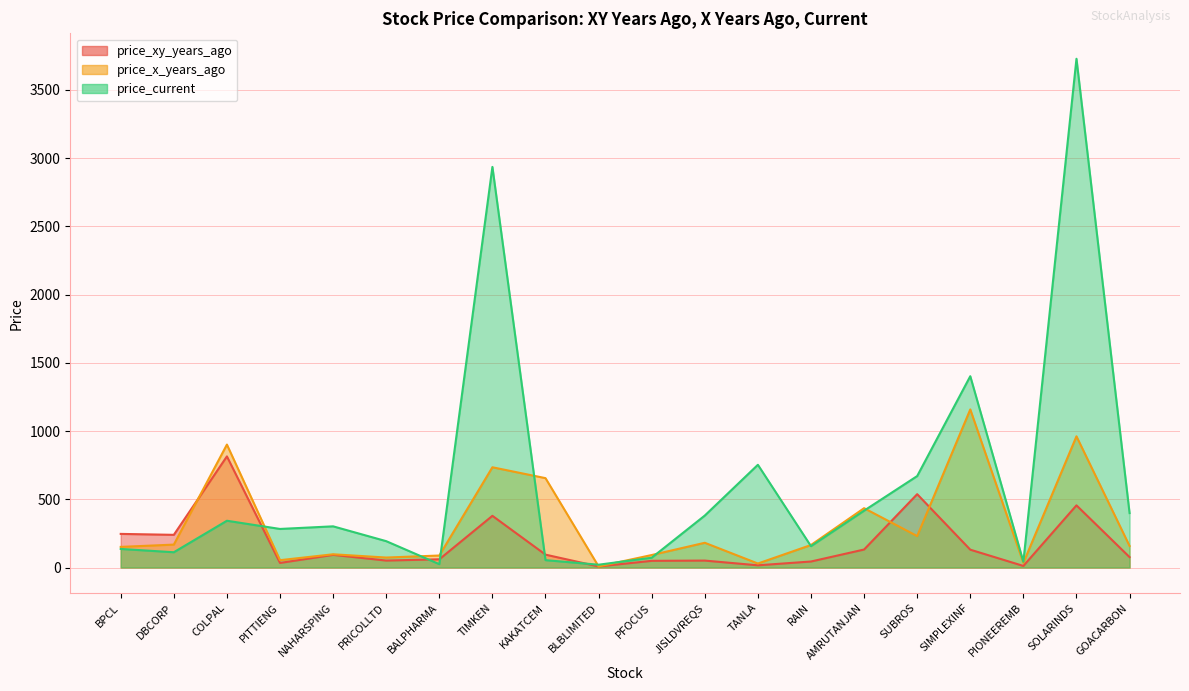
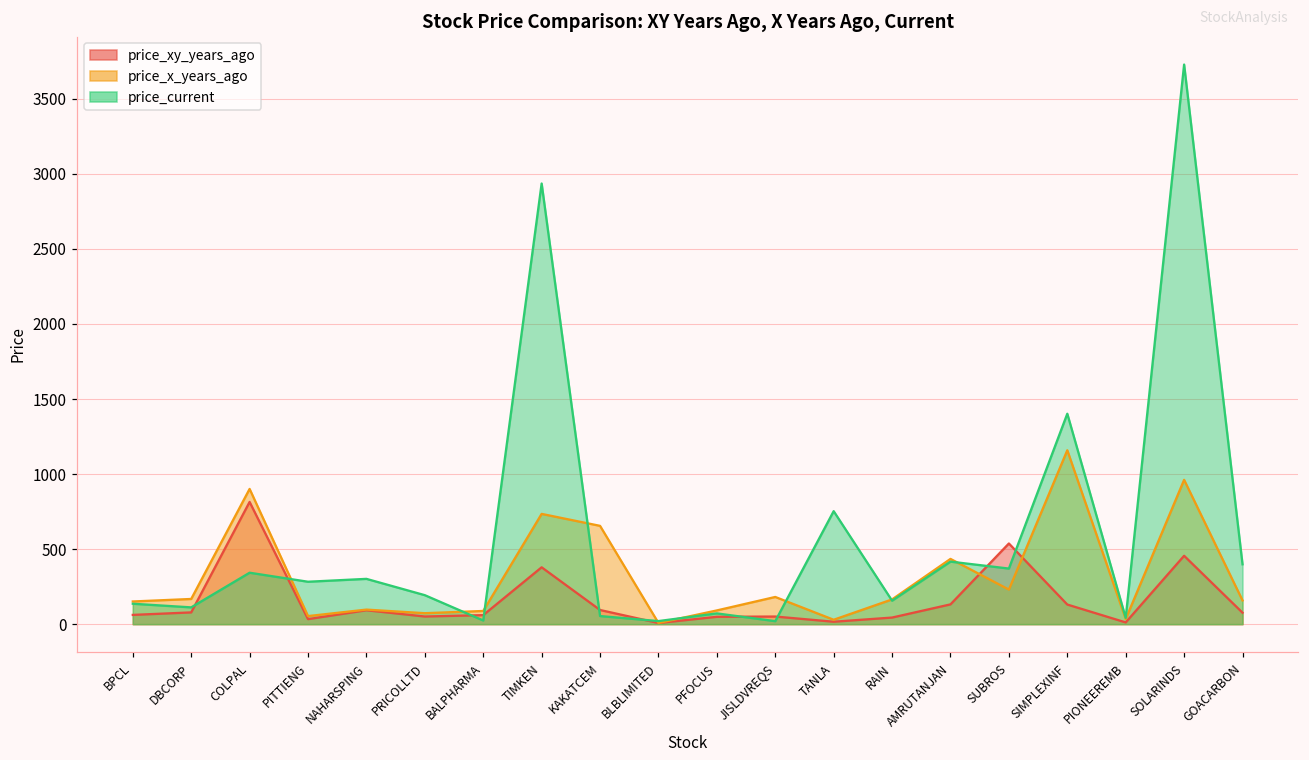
price_xy_years_ago, BPCL: 250 -> 60
price_xy_years_ago, DBCORP: 240 -> 80
price_current, JISLDVREQS: 380 -> 20
price_current, SUBROS: 670 -> 370
